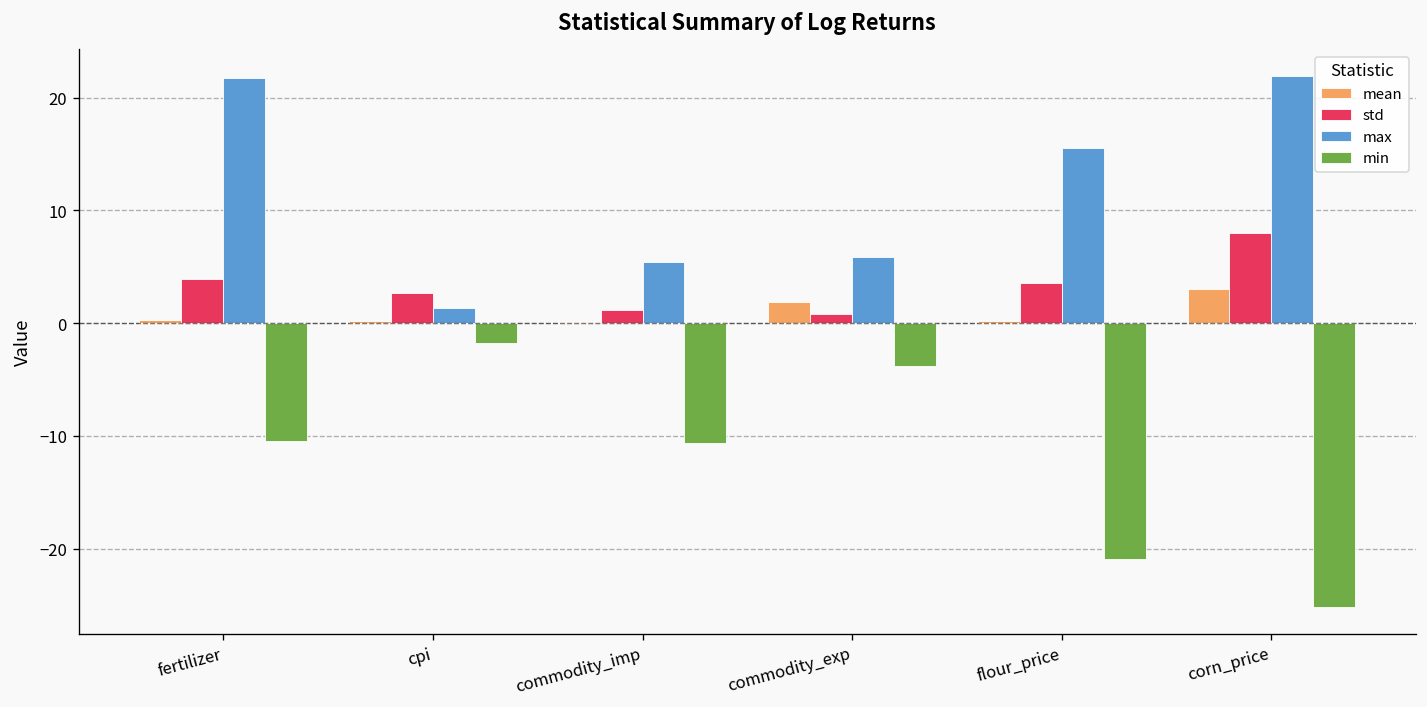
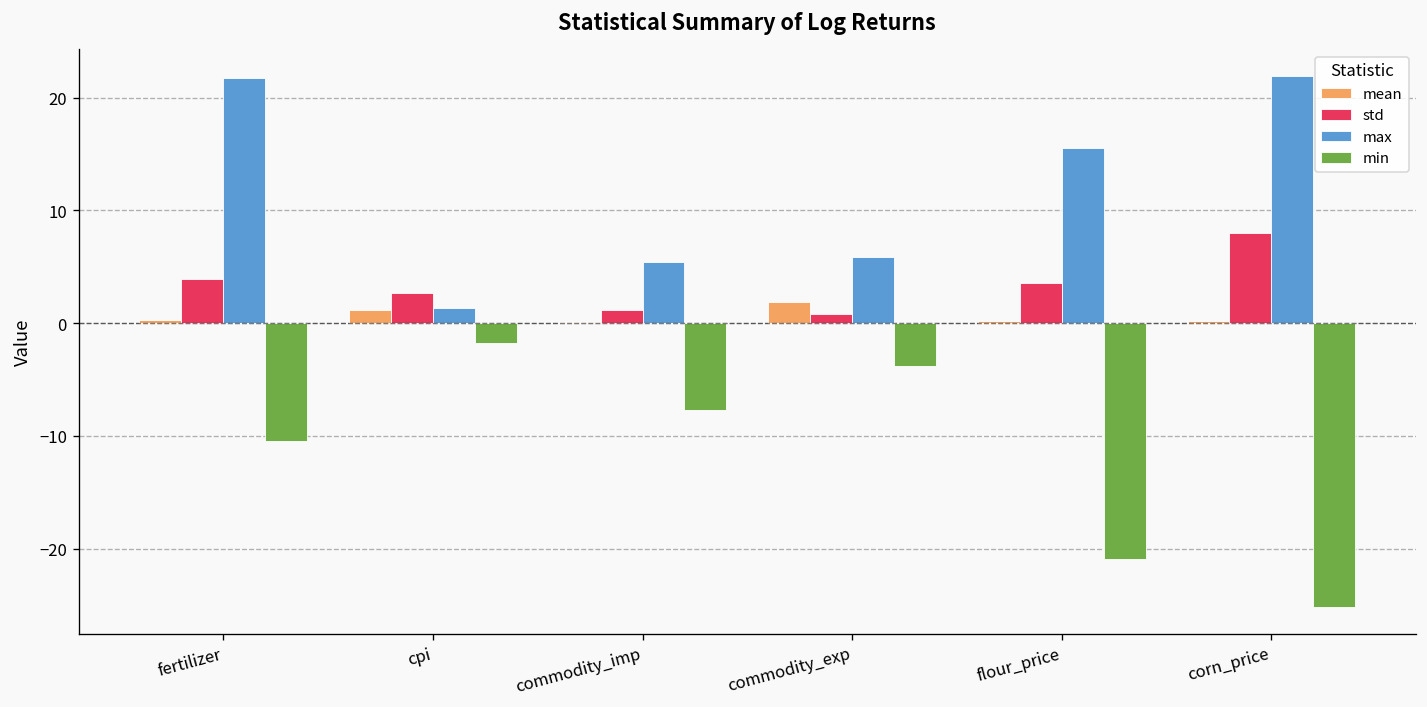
mean, cpi: 0 -> 1
min, commodity_imp: -11 -> -8
mean, corn_price: 3 -> 0
